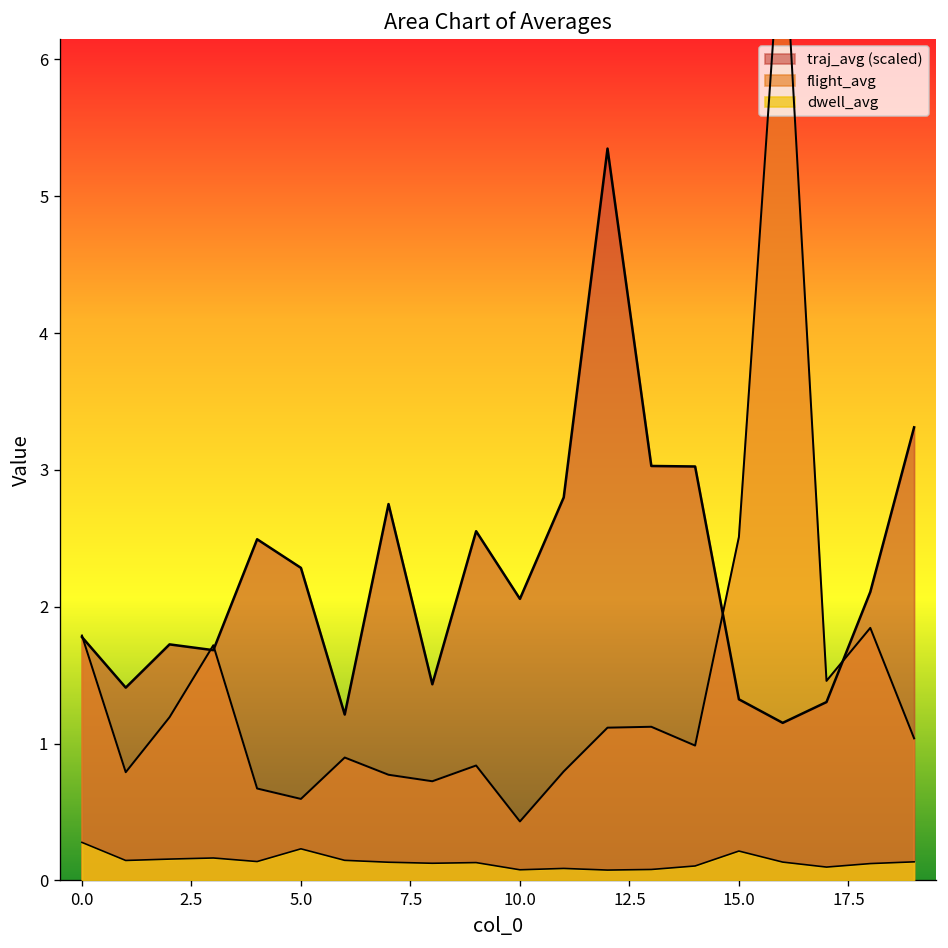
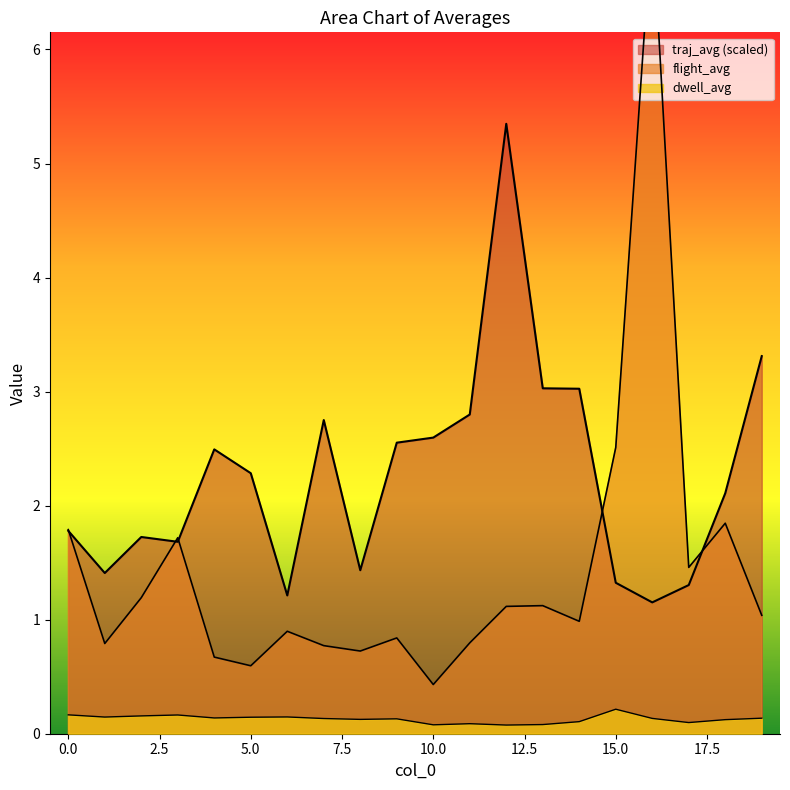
dwell_avg, 0.0: 0.28 -> 0.17
dwell_avg, 5.0: 0.23 -> 0.14
traj_avg (scaled), 10.0: 2.06 -> 2.60
